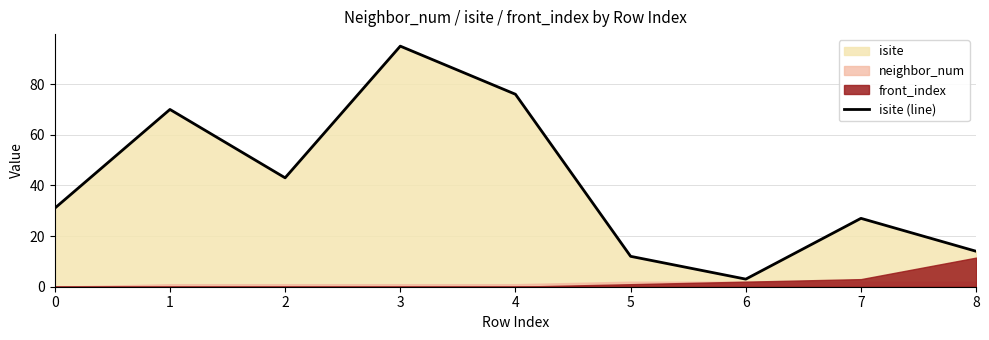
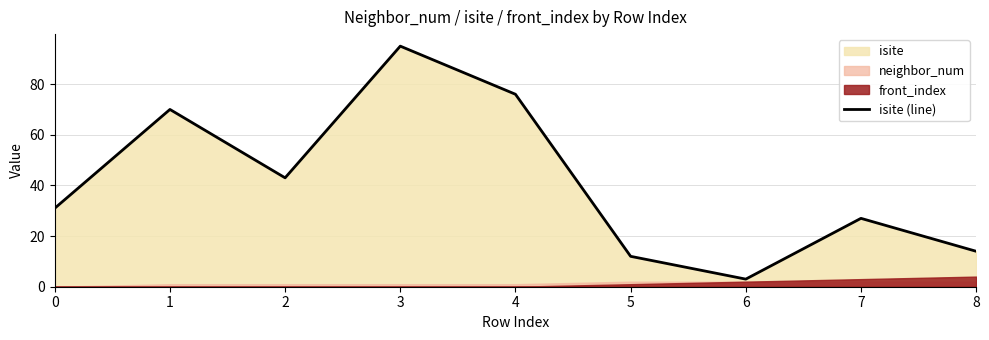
front_index, 8: 12 -> 4
